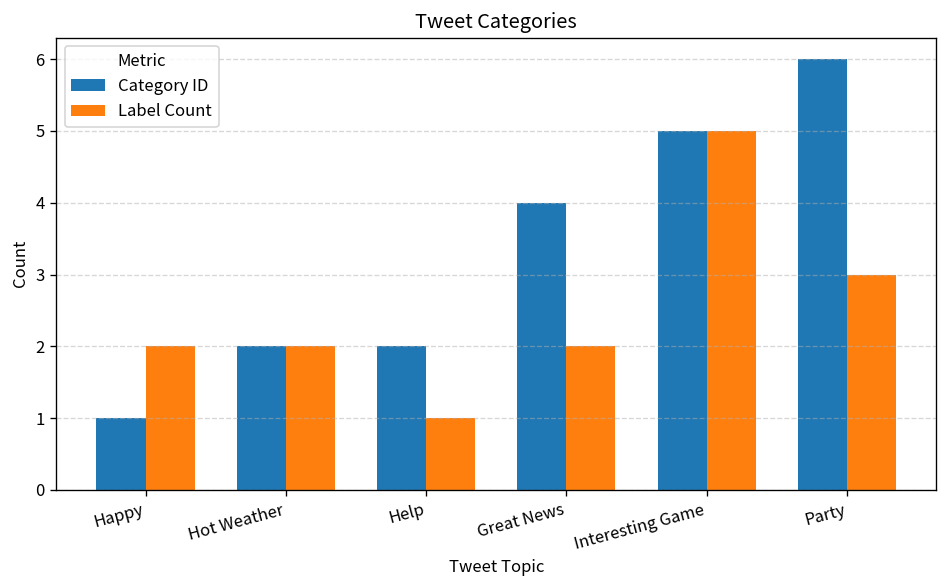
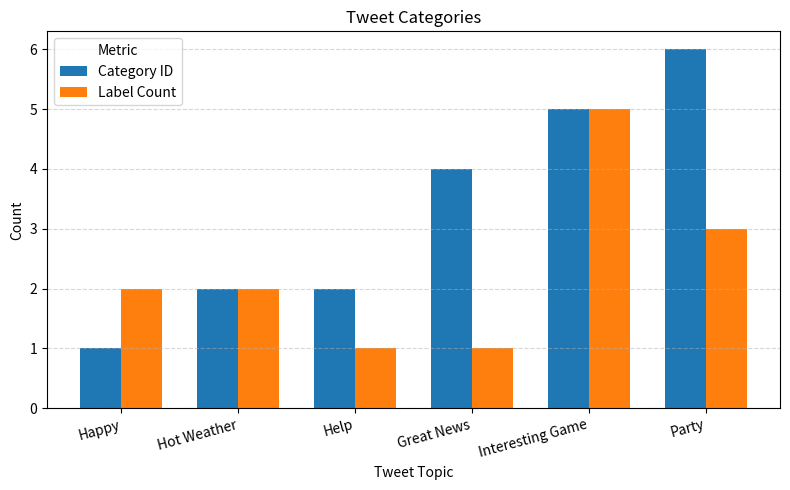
Label Count, Great News: 2 -> 1
